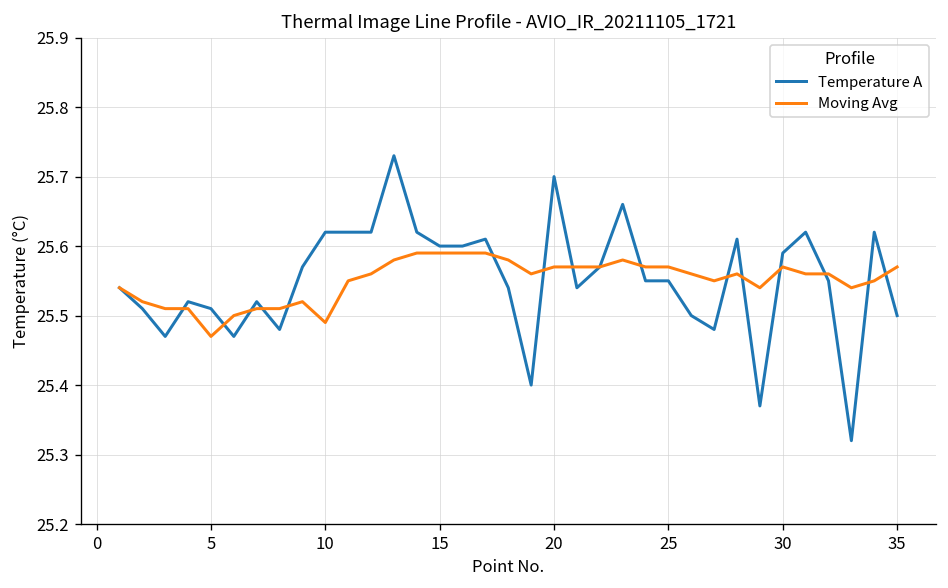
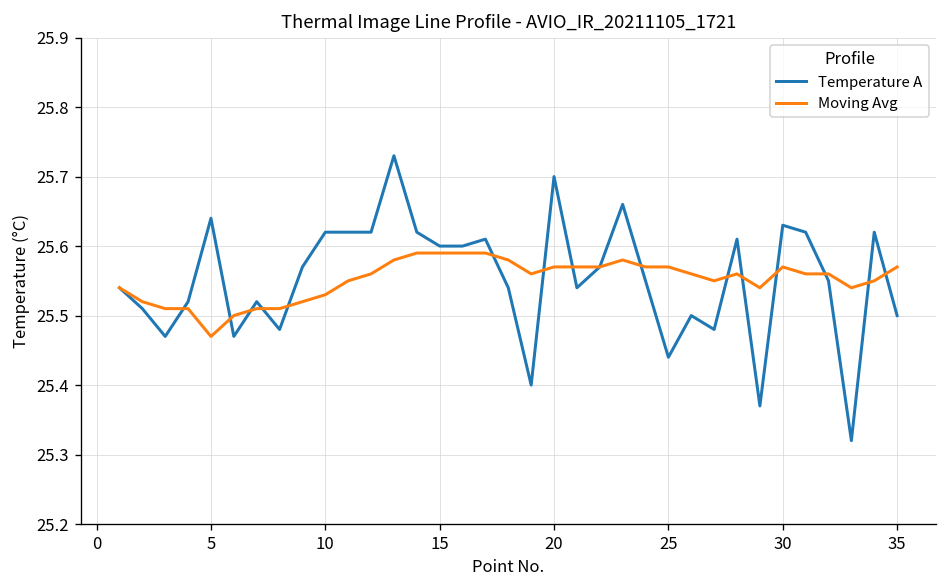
Temperature A, 5: 25.51 -> 25.64
Moving Avg, 10: 25.49 -> 25.53
Temperature A, 25: 25.55 -> 25.44
Temperature A, 30: 25.59 -> 25.63
